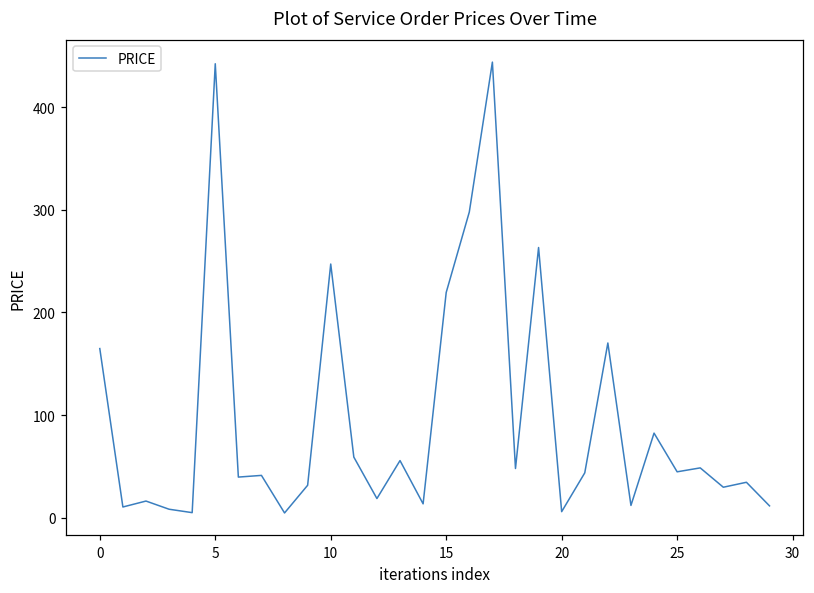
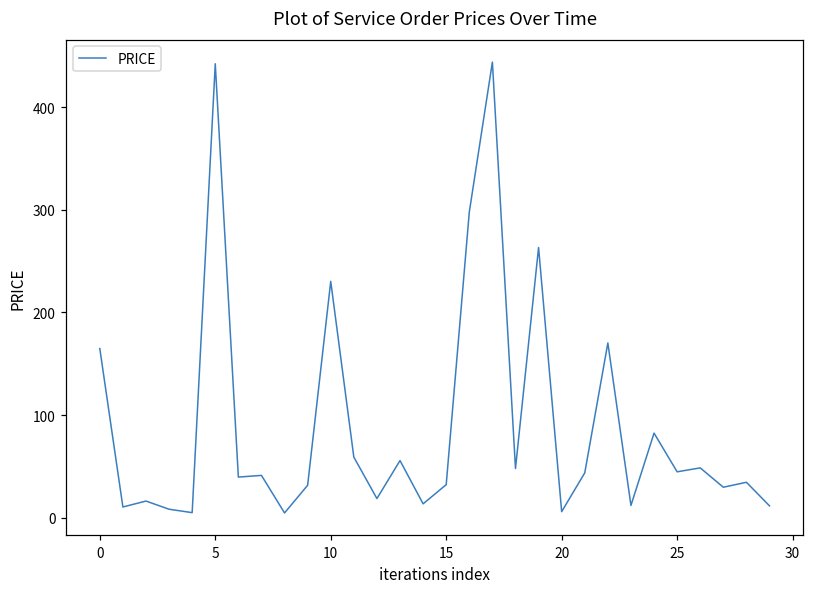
10: 250 -> 230
15: 220 -> 30
